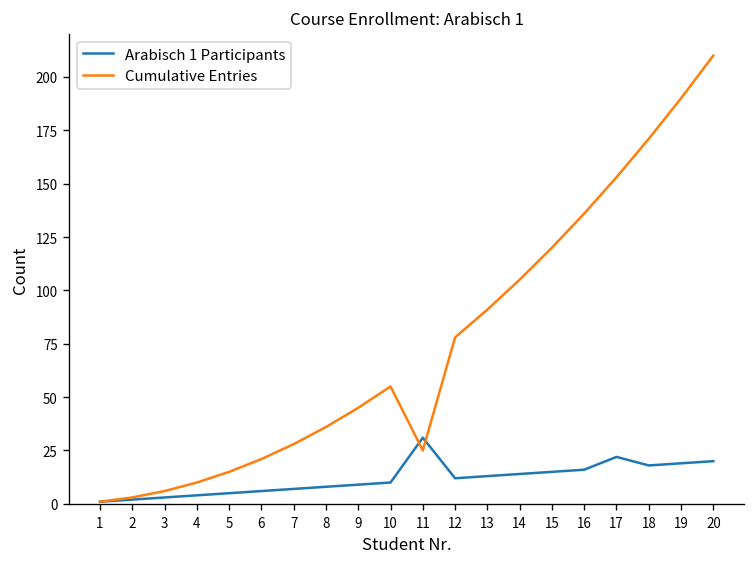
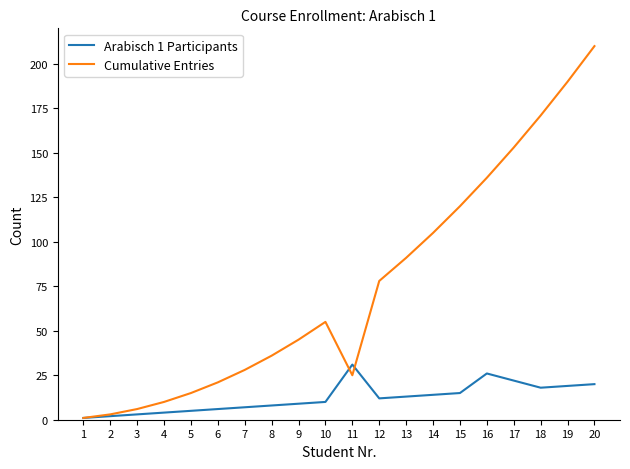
Arabisch 1 Participants, 16: 16 -> 26
